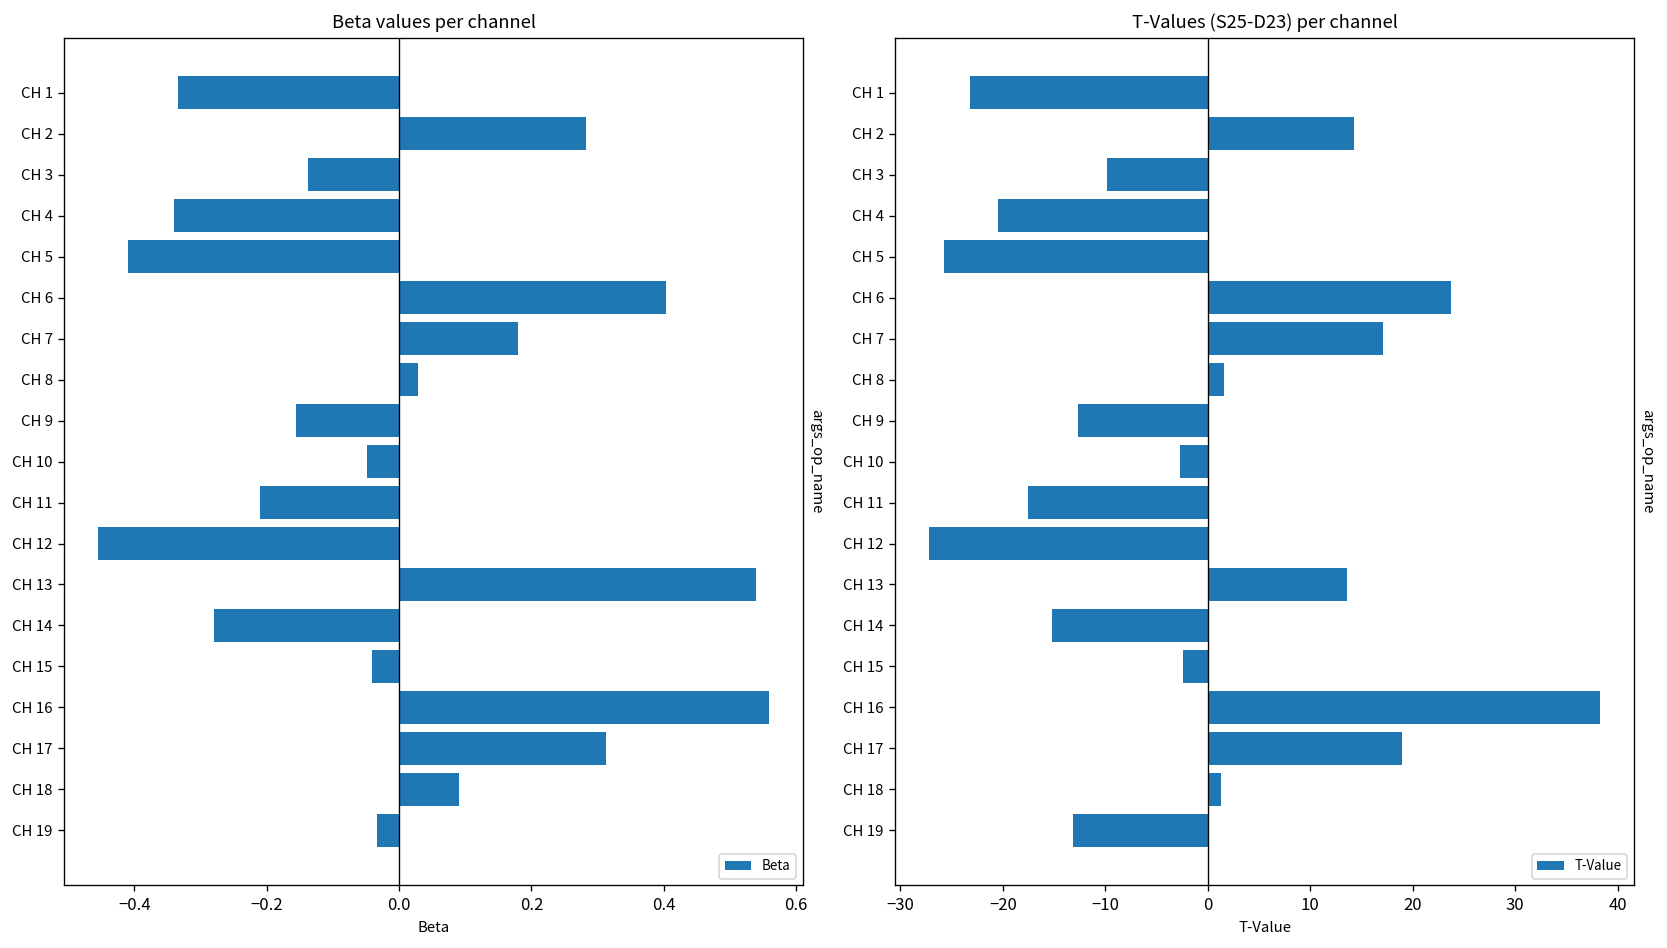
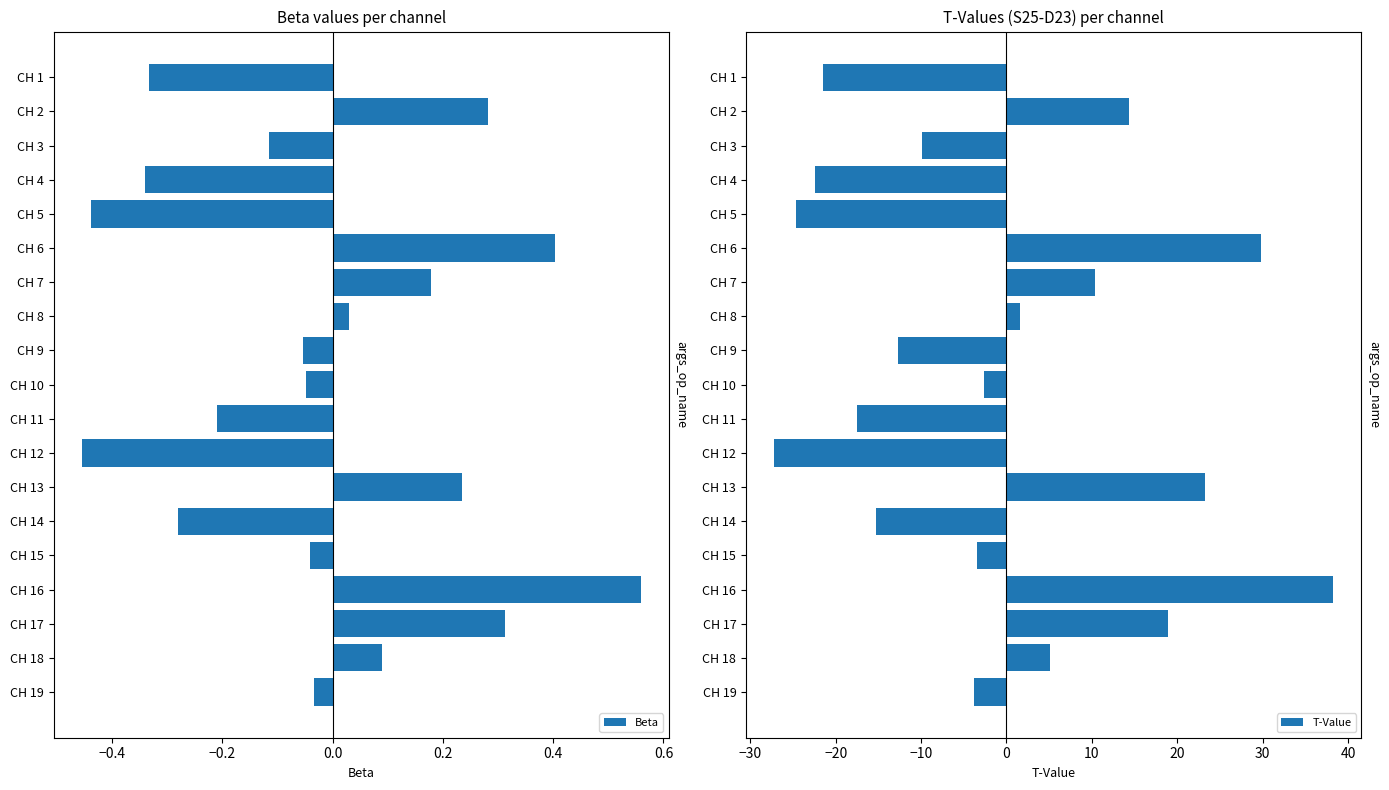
Beta values per channel, CH 3: -0.14 -> -0.12
Beta values per channel, CH 5: -0.41 -> -0.44
Beta values per channel, CH 9: -0.16 -> -0.05
Beta values per channel, CH 13: 0.54 -> 0.24
T-Values (S25-D23) per channel, CH 1: -23 -> -22
T-Values (S25-D23) per channel, CH 4: -21 -> -22
T-Values (S25-D23) per channel, CH 5: -26 -> -25
T-Values (S25-D23) per channel, CH 6: 24 -> 30
T-Values (S25-D23) per channel, CH 7: 17 -> 10
T-Values (S25-D23) per channel, CH 13: 14 -> 23
T-Values (S25-D23) per channel, CH 15: -2 -> -3
T-Values (S25-D23) per channel, CH 18: 1 -> 5
T-Values (S25-D23) per channel, CH 19: -13 -> -4
